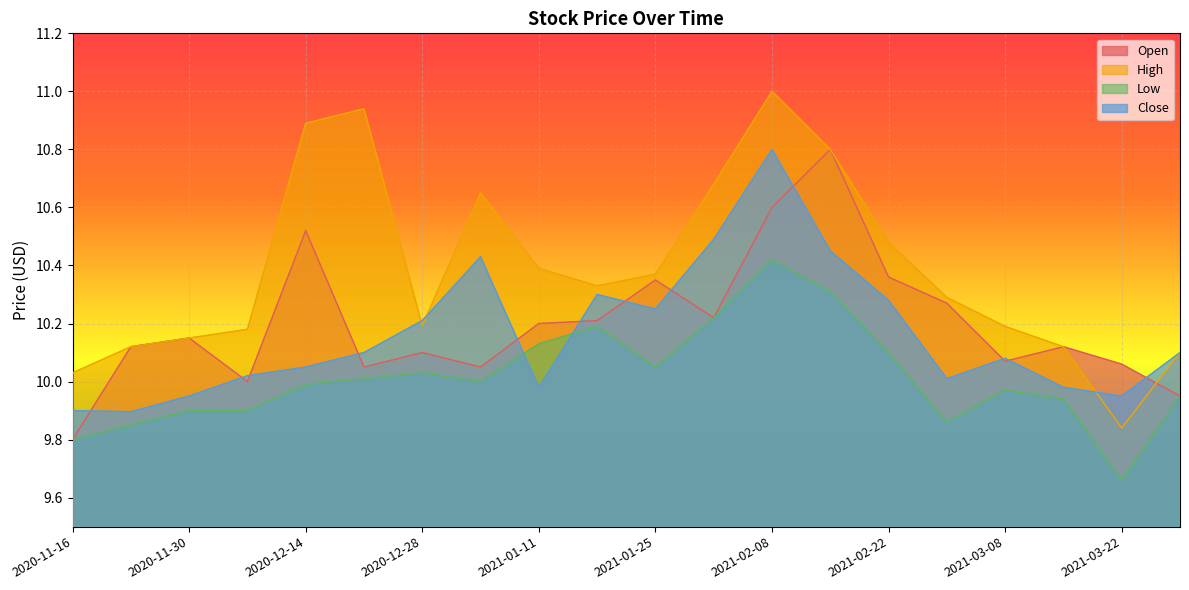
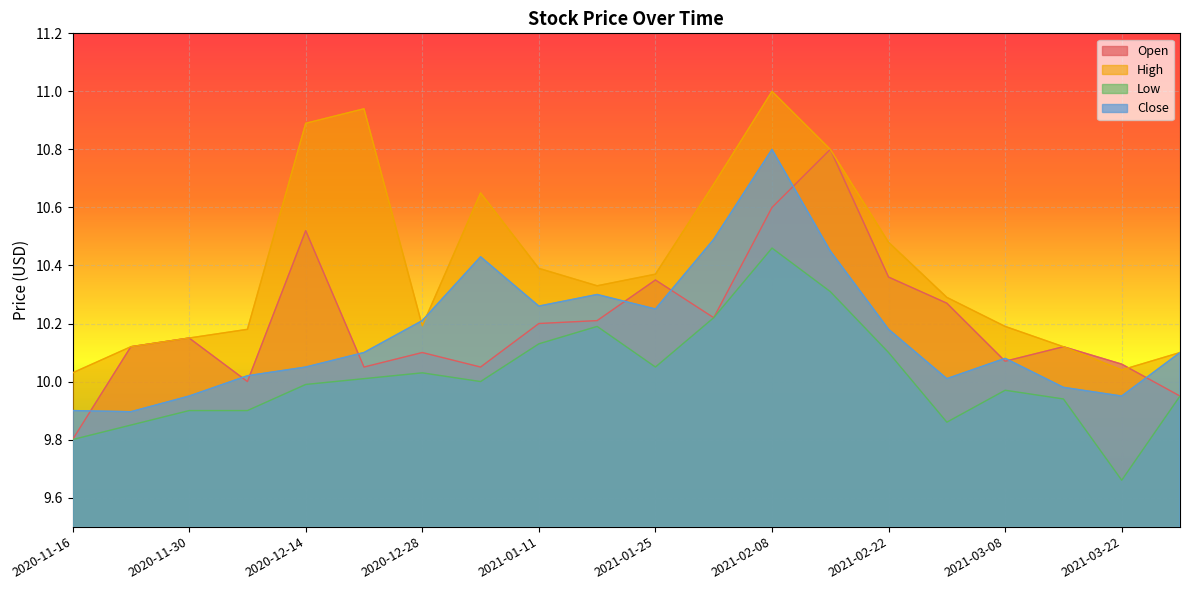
Close, 2021-01-11: 9.98 -> 10.26
Low, 2021-02-08: 10.42 -> 10.46
Close, 2021-02-22: 10.28 -> 10.18
High, 2021-03-22: 9.84 -> 10.04
